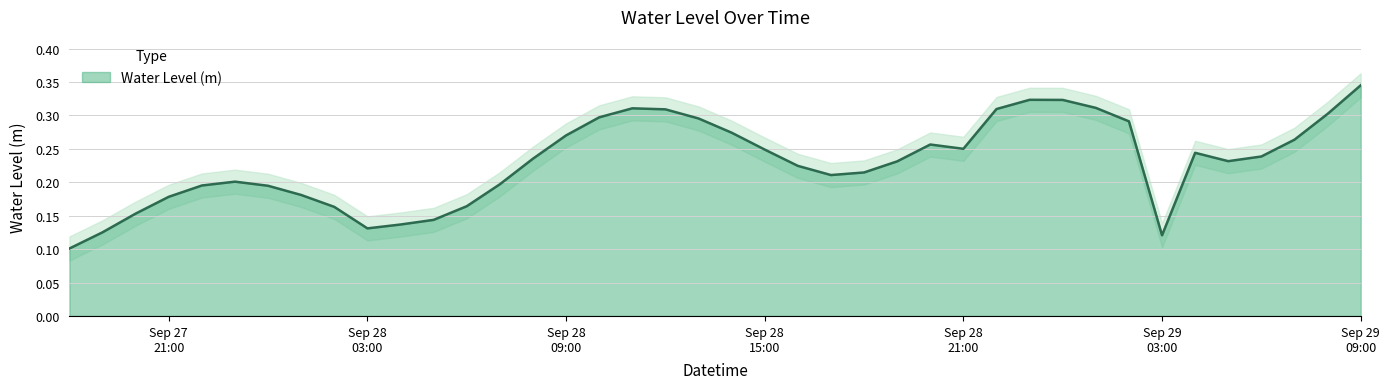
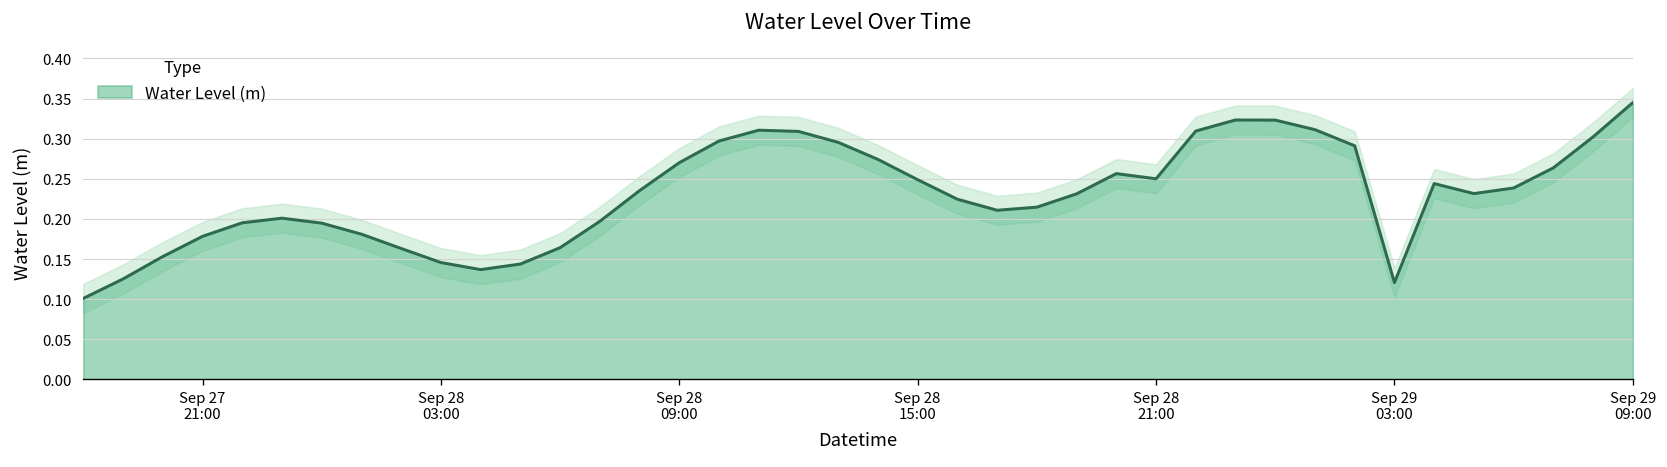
Water Level (m), Sep 28 03:00: 0.13 -> 0.15
